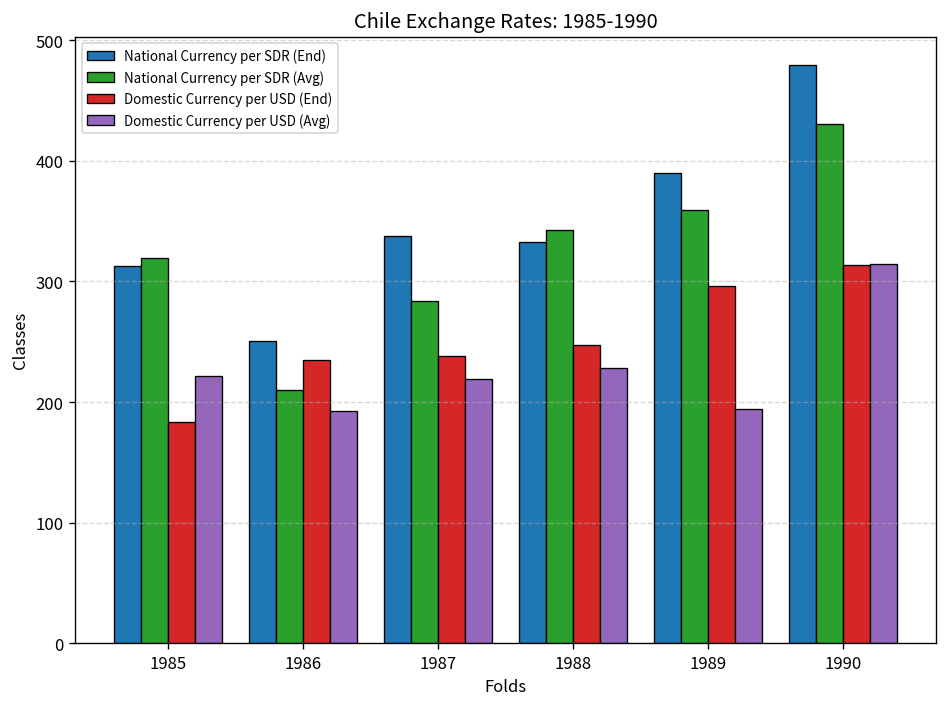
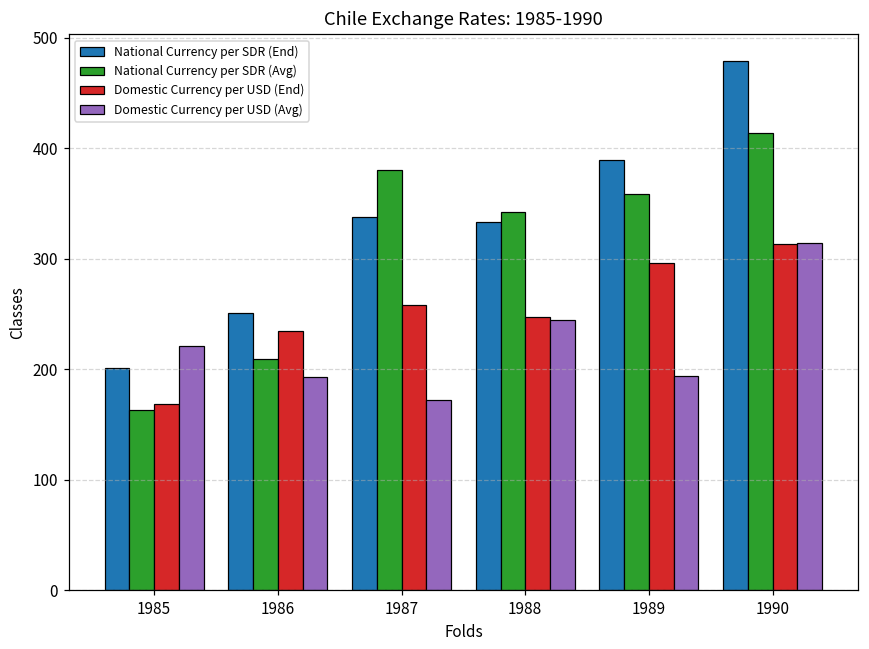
National Currency per SDR (End), 1985: 313 -> 202
National Currency per SDR (Avg), 1985: 320 -> 163
Domestic Currency per USD (End), 1985: 184 -> 169
National Currency per SDR (Avg), 1987: 284 -> 380
Domestic Currency per USD (End), 1987: 238 -> 258
Domestic Currency per USD (Avg), 1987: 219 -> 173
Domestic Currency per USD (Avg), 1988: 228 -> 245
National Currency per SDR (Avg), 1990: 430 -> 414
